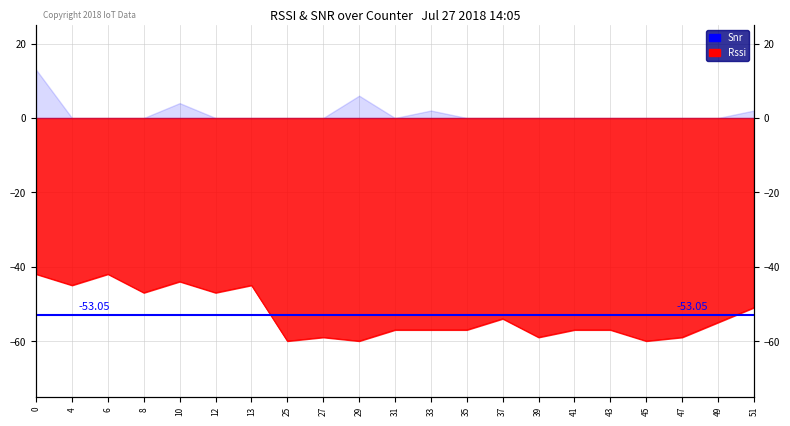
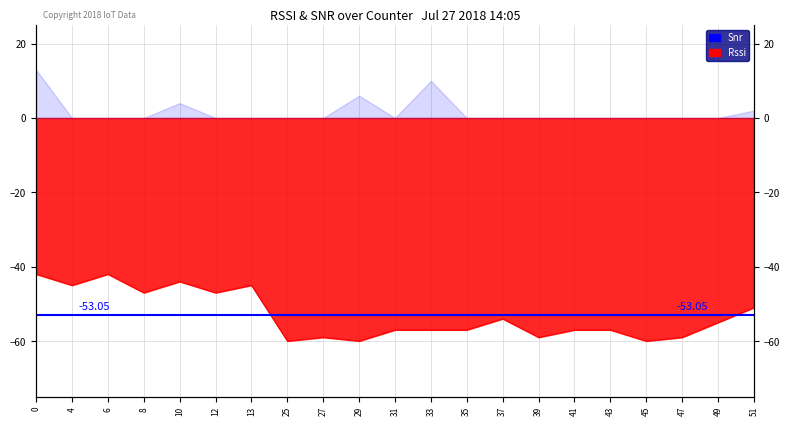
Snr, 33: 2 -> 10
